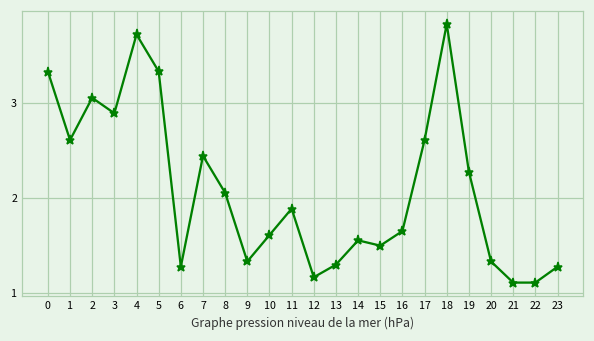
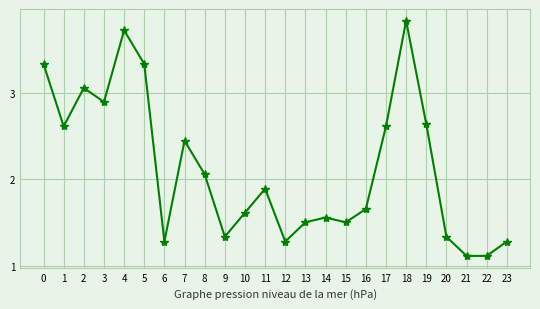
12: 1.2 -> 1.3
13: 1.3 -> 1.5
19: 2.3 -> 2.6
